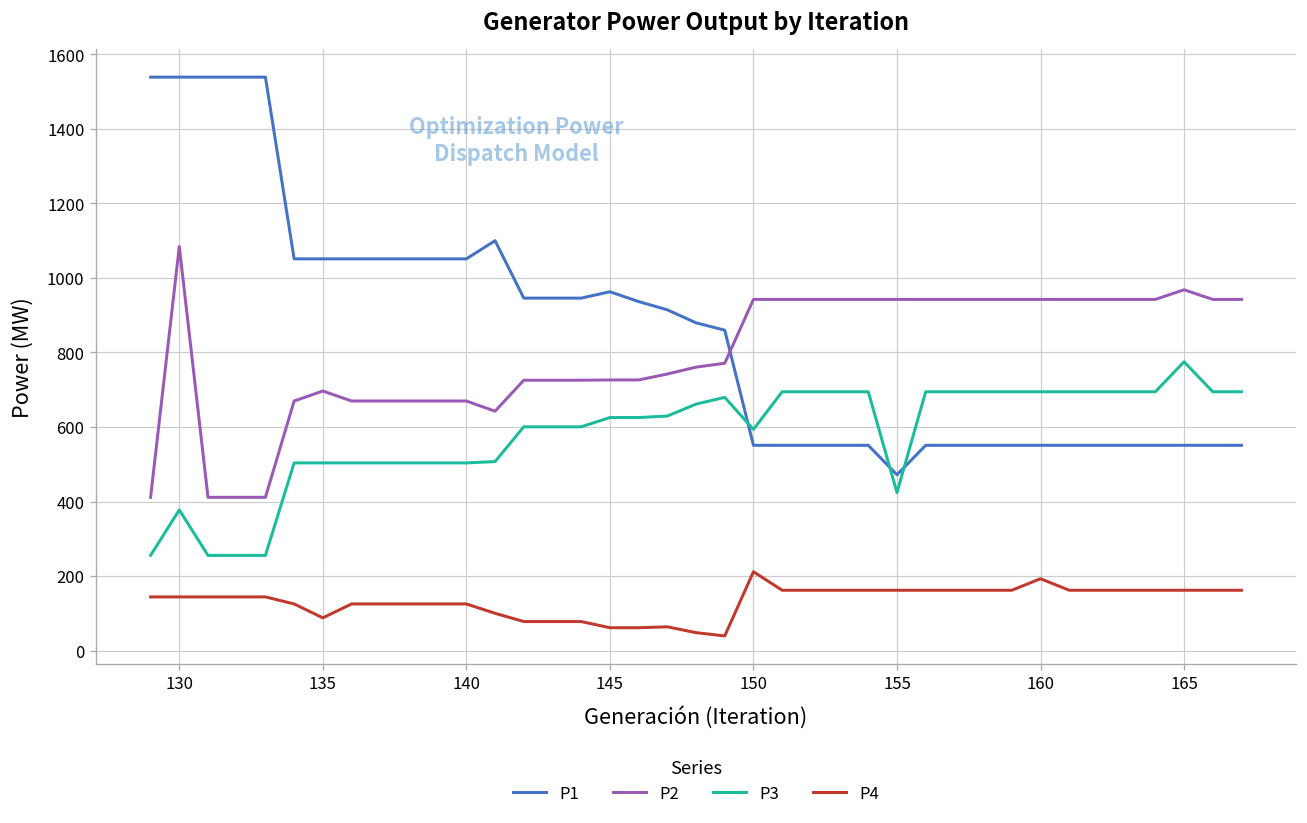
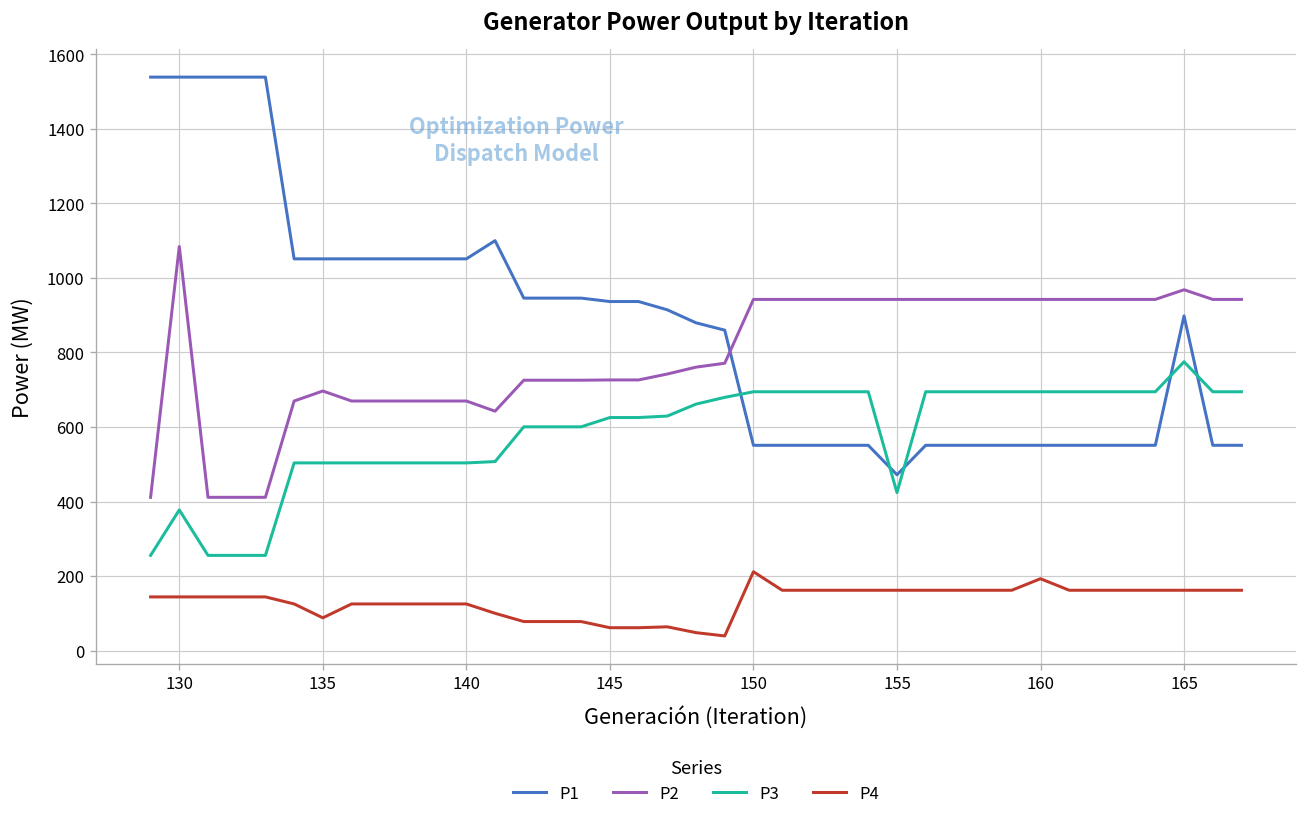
P1, 145: 960 -> 940
P3, 150: 590 -> 690
P1, 165: 550 -> 900
